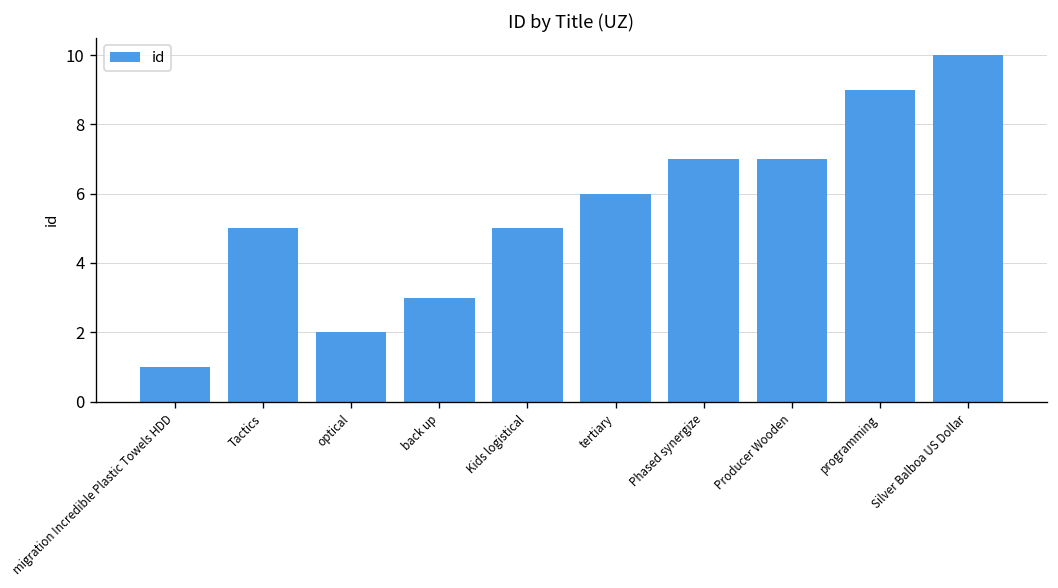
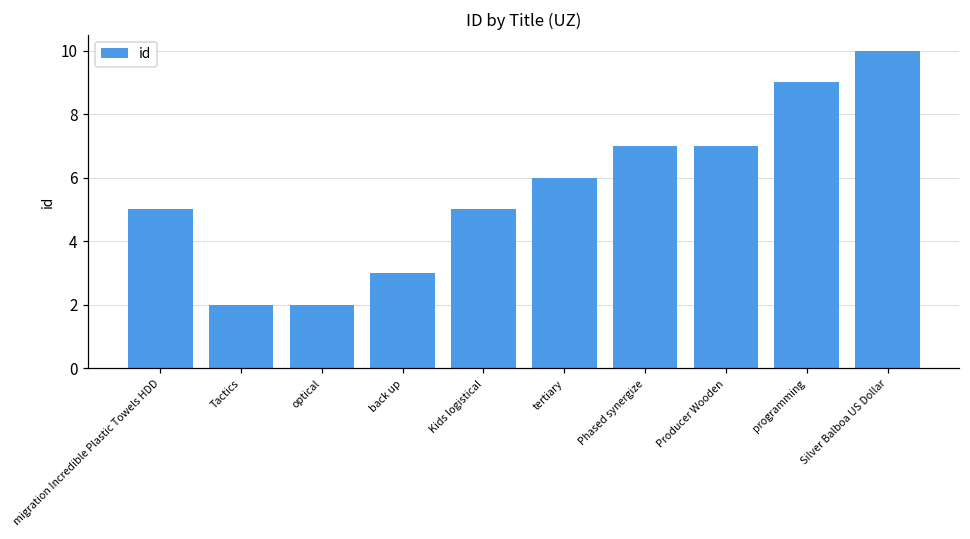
migration Incredible Plastic Towels HDD: 1 -> 5
Tactics: 5 -> 2
